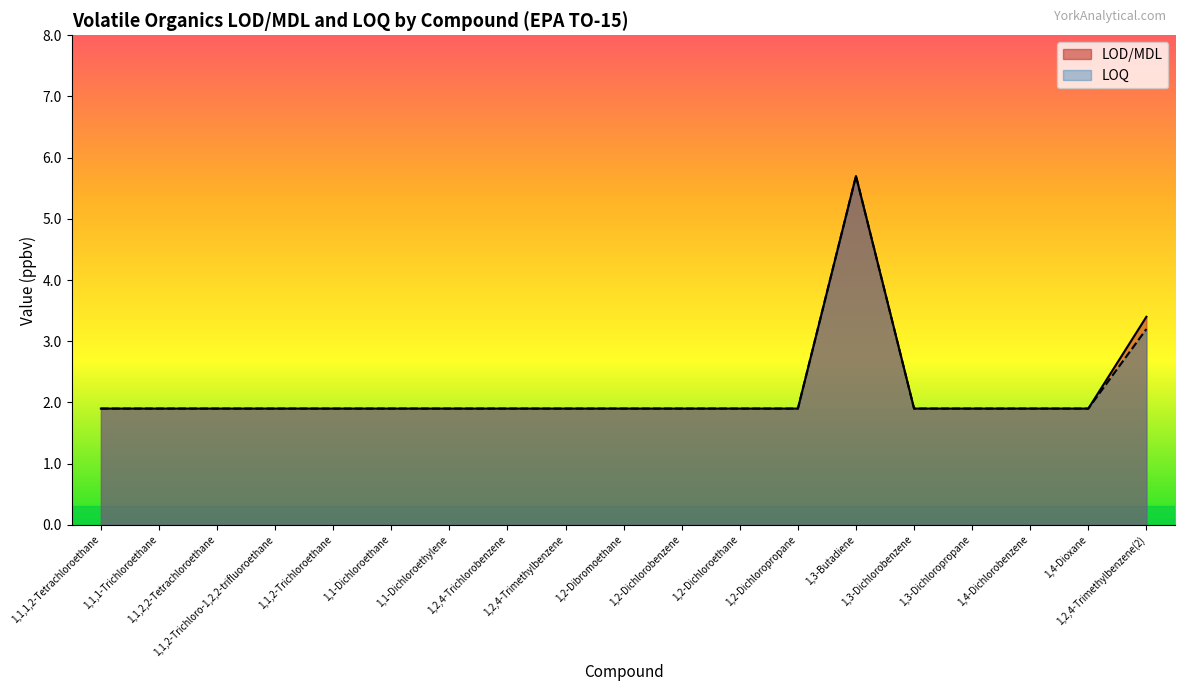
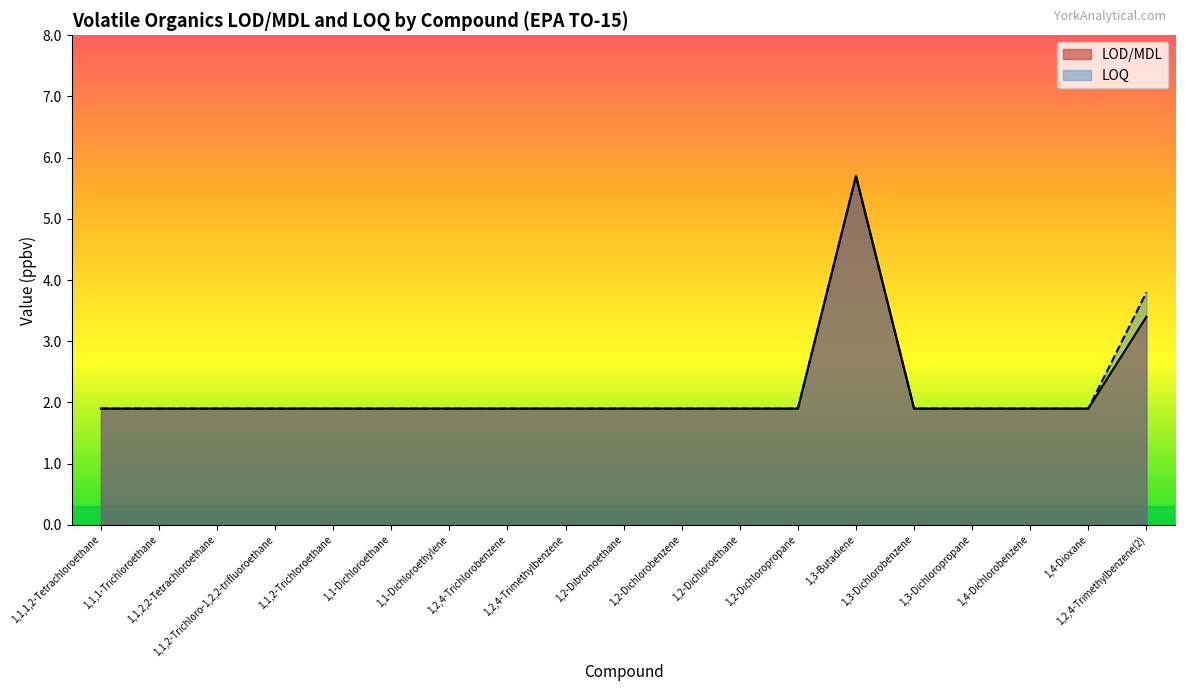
LOQ, 1,2,4-Trimethylbenzene(2): 3.2 -> 3.8
